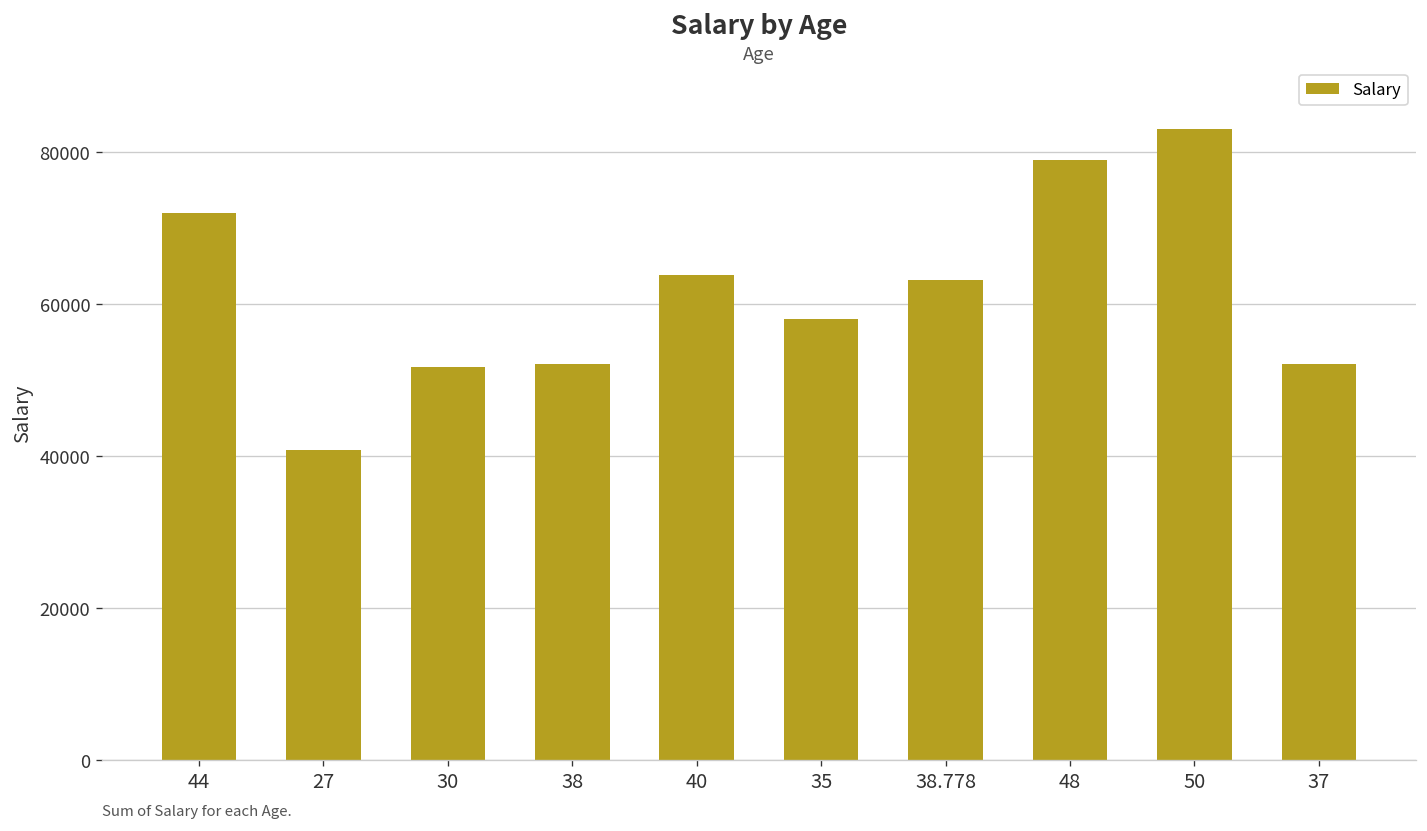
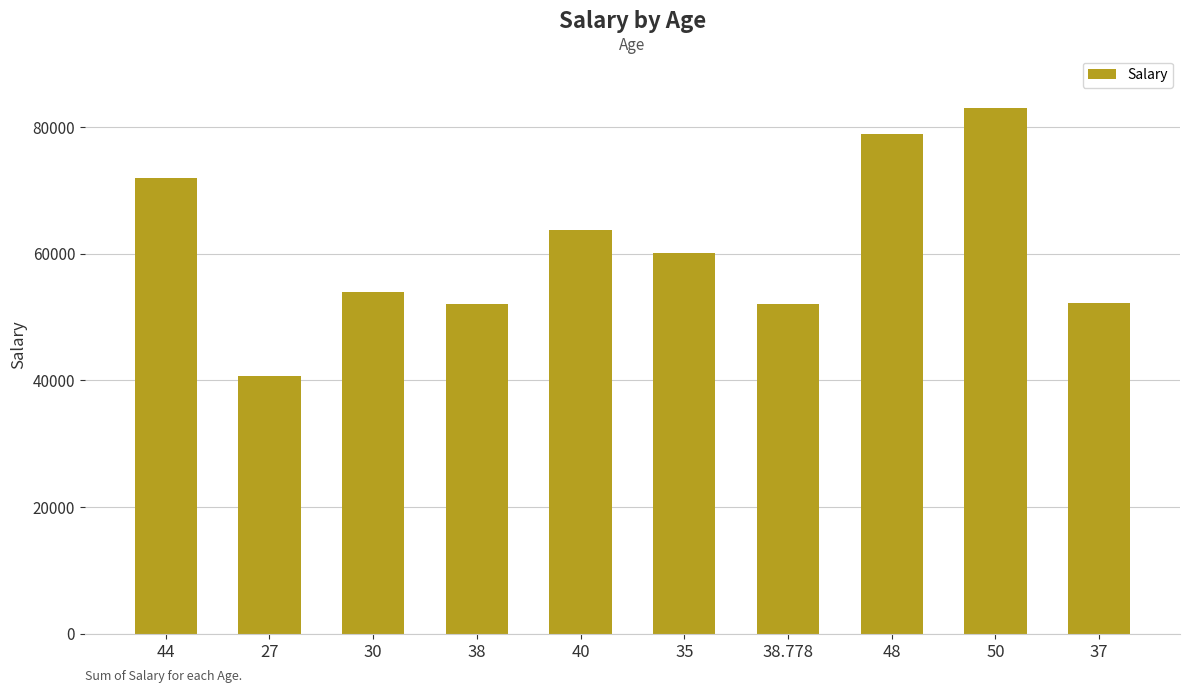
30: 52000 -> 54000
35: 58000 -> 60000
38.778: 63000 -> 52000
